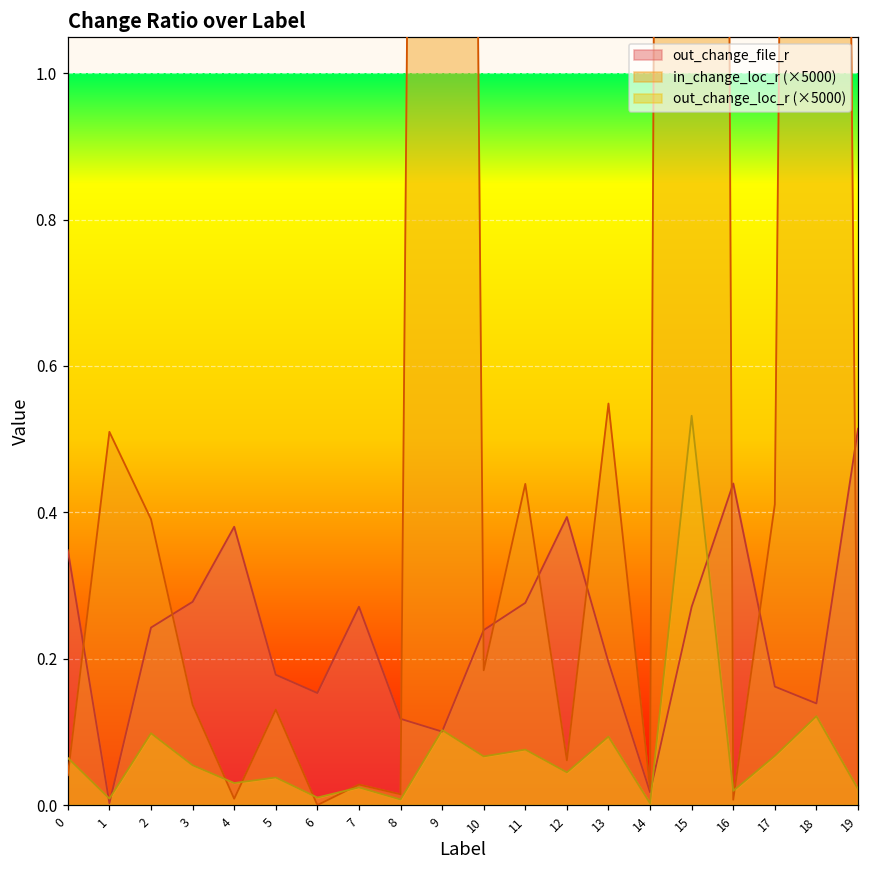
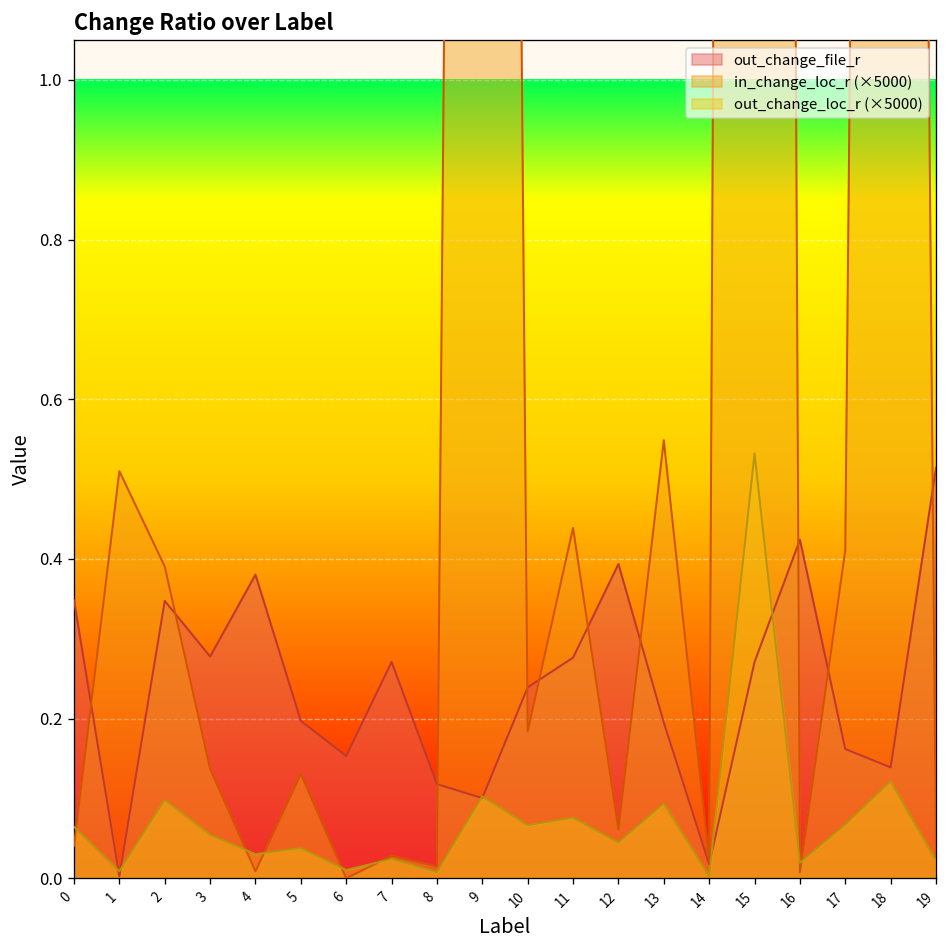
out_change_file_r, 2: 0.24 -> 0.35
out_change_file_r, 5: 0.18 -> 0.20
out_change_file_r, 16: 0.44 -> 0.42
